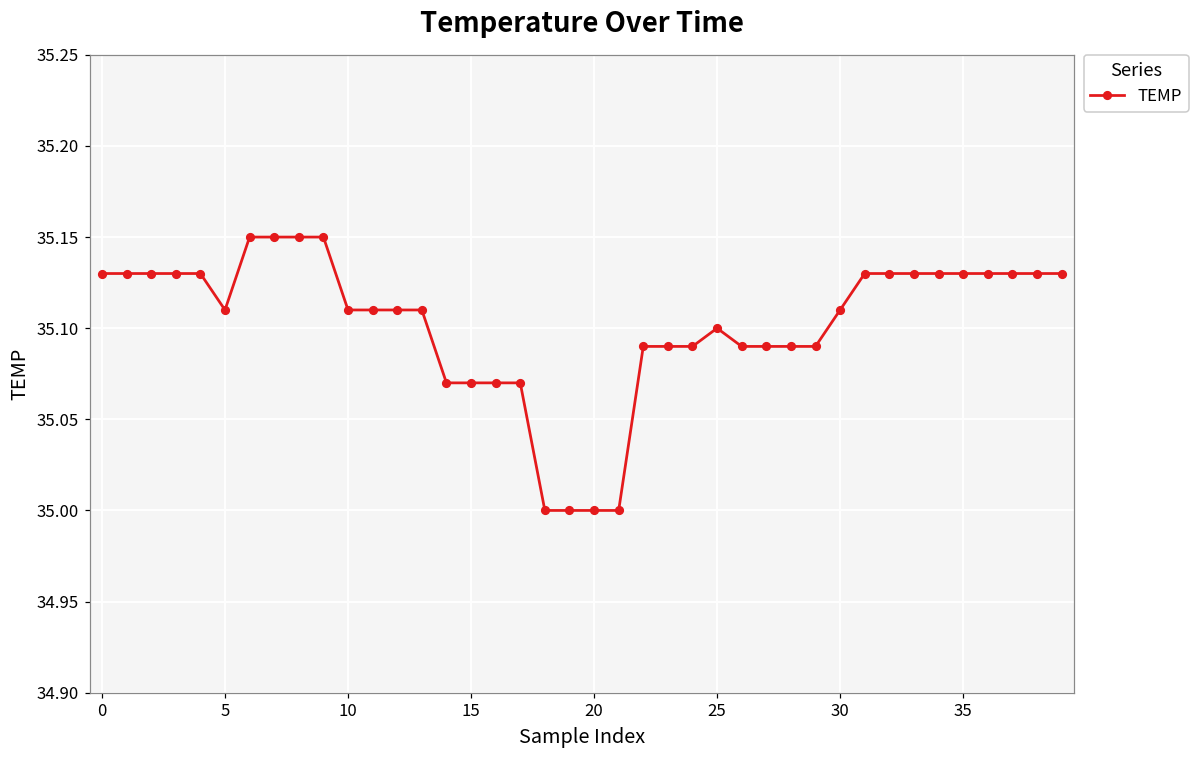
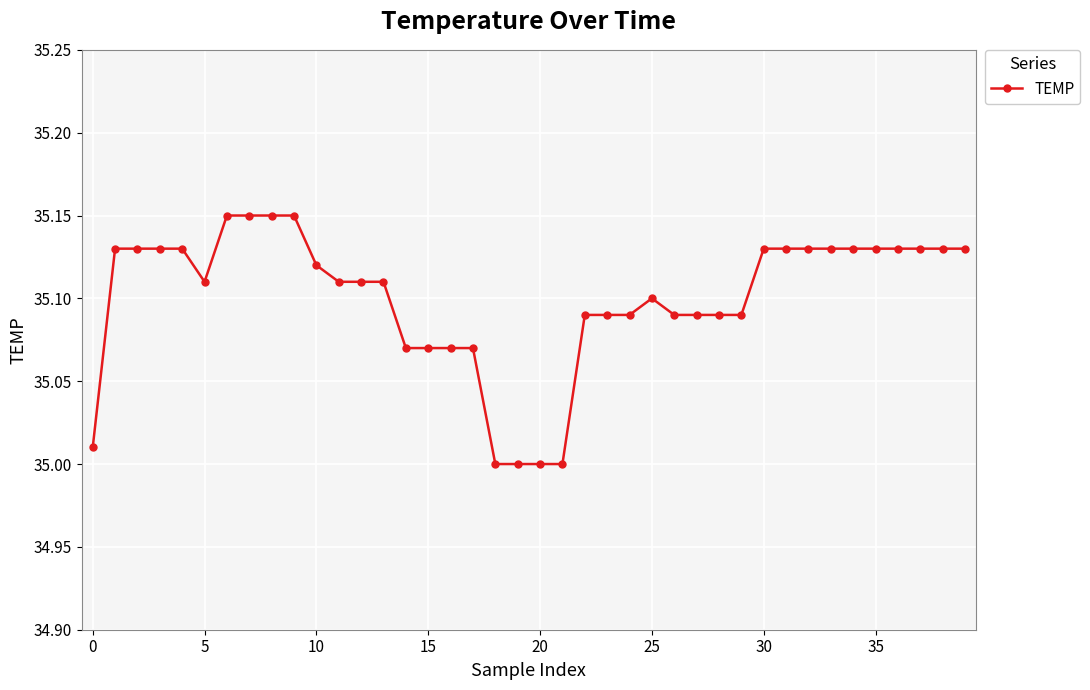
0: 35.13 -> 35.01
10: 35.11 -> 35.12
30: 35.11 -> 35.13
